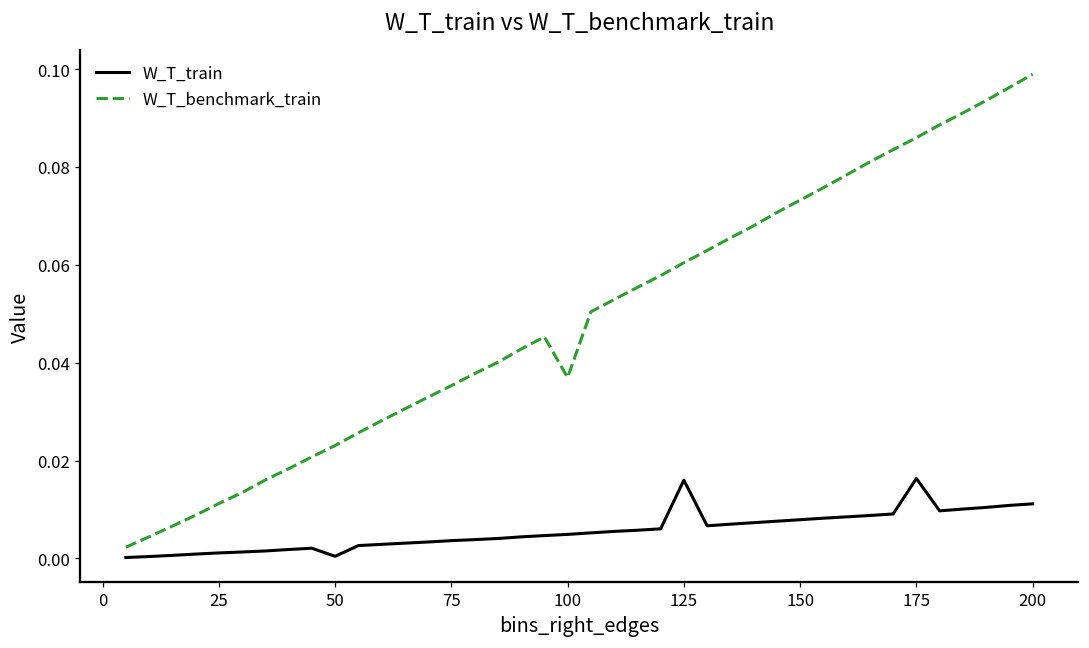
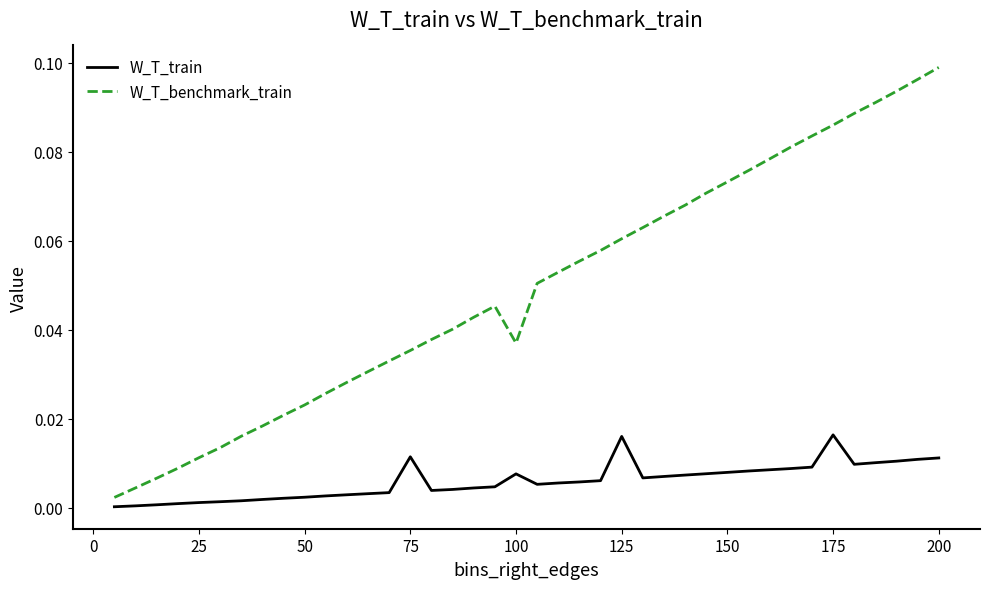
W_T_train, 50: 0.000 -> 0.002
W_T_train, 75: 0.004 -> 0.011
W_T_train, 100: 0.005 -> 0.008
